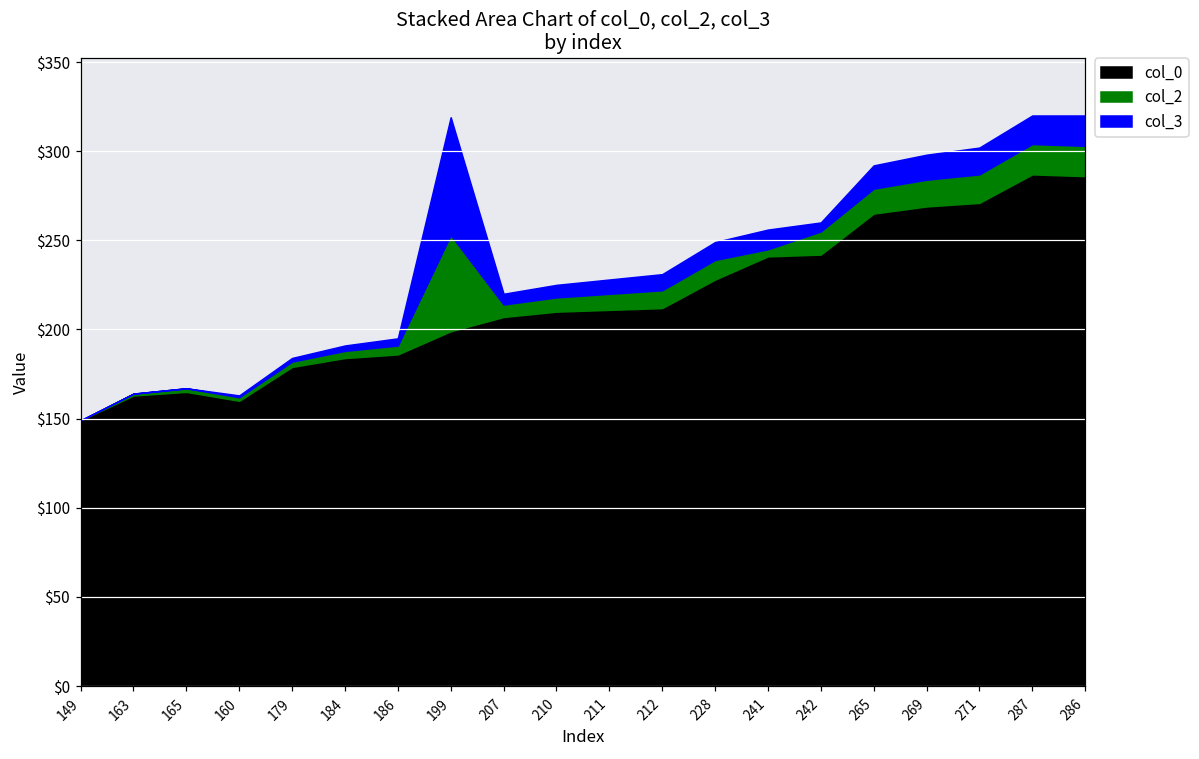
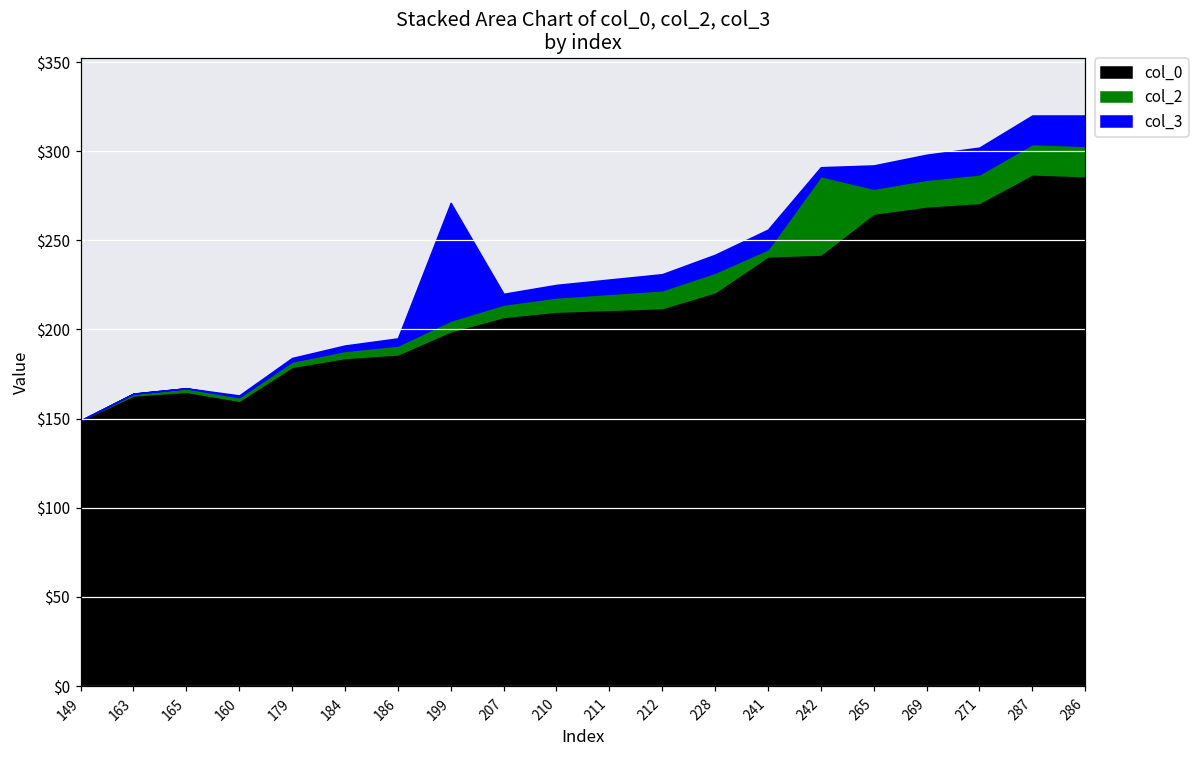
col_2, 199: $54 -> $6
col_0, 228: $228 -> $221
col_2, 242: $13 -> $44
